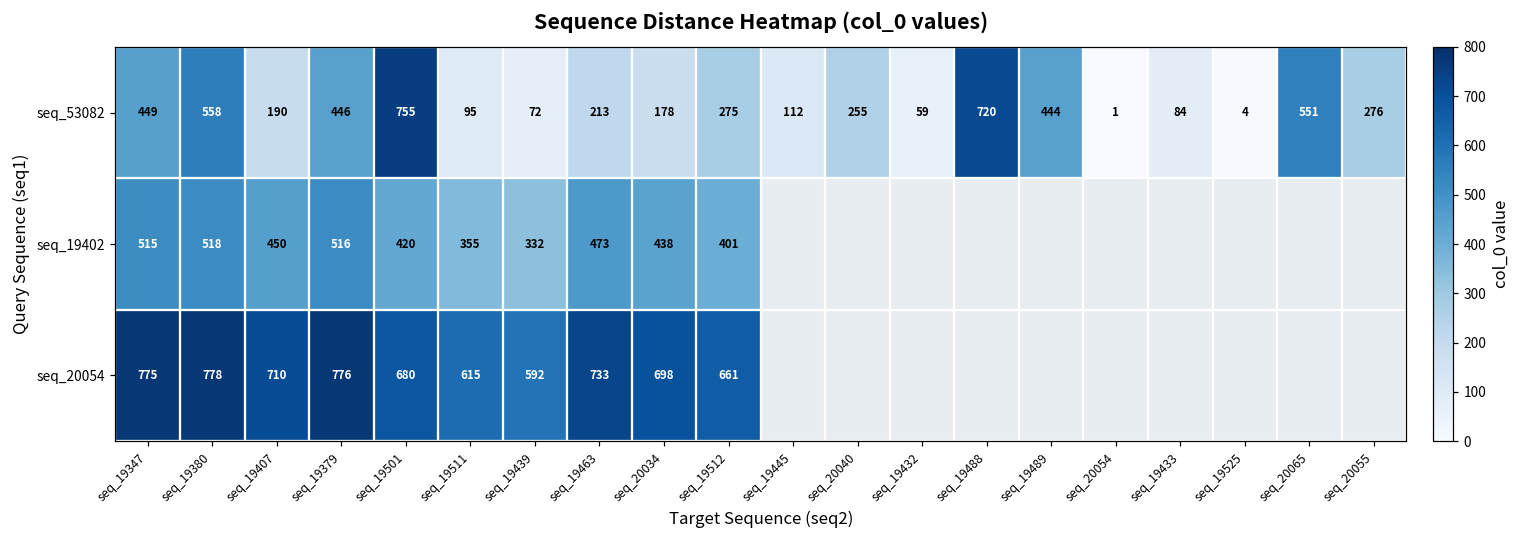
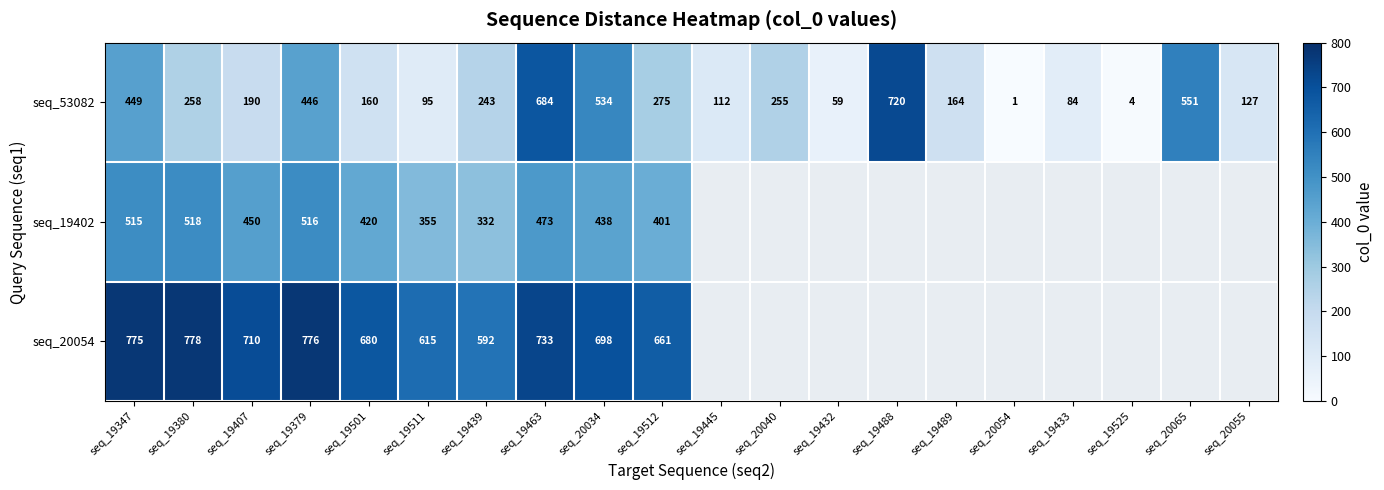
seq_53082, seq_19380: 558 -> 258
seq_53082, seq_19501: 755 -> 160
seq_53082, seq_19439: 72 -> 243
seq_53082, seq_19463: 213 -> 684
seq_53082, seq_20034: 178 -> 534
seq_53082, seq_19489: 444 -> 164
seq_53082, seq_20055: 276 -> 127
